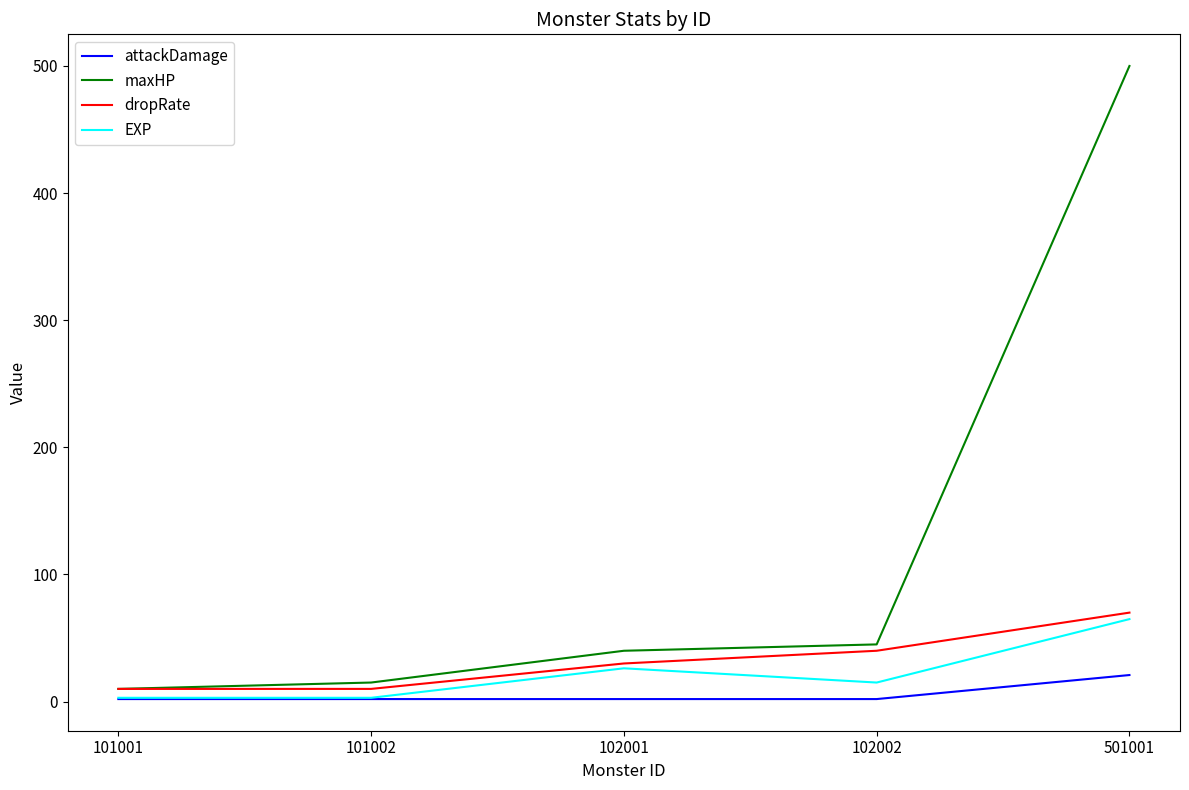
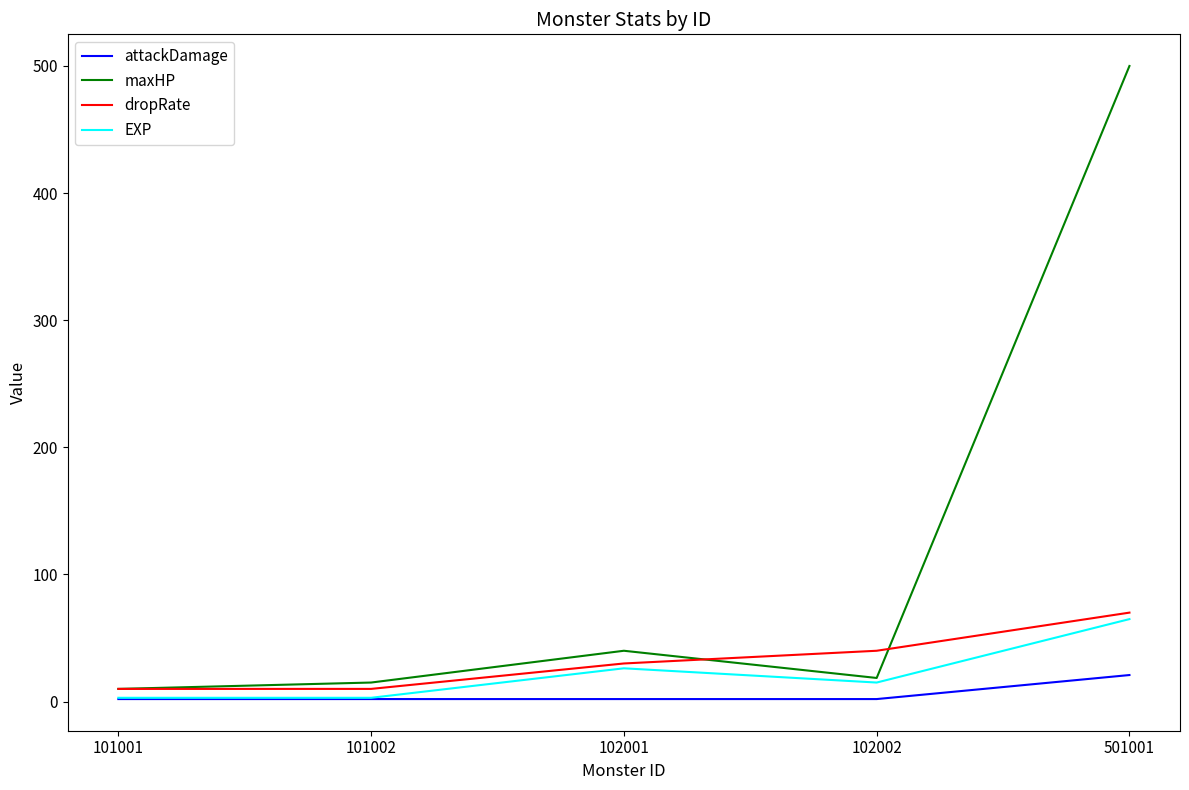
maxHP, 102002: 45 -> 19
